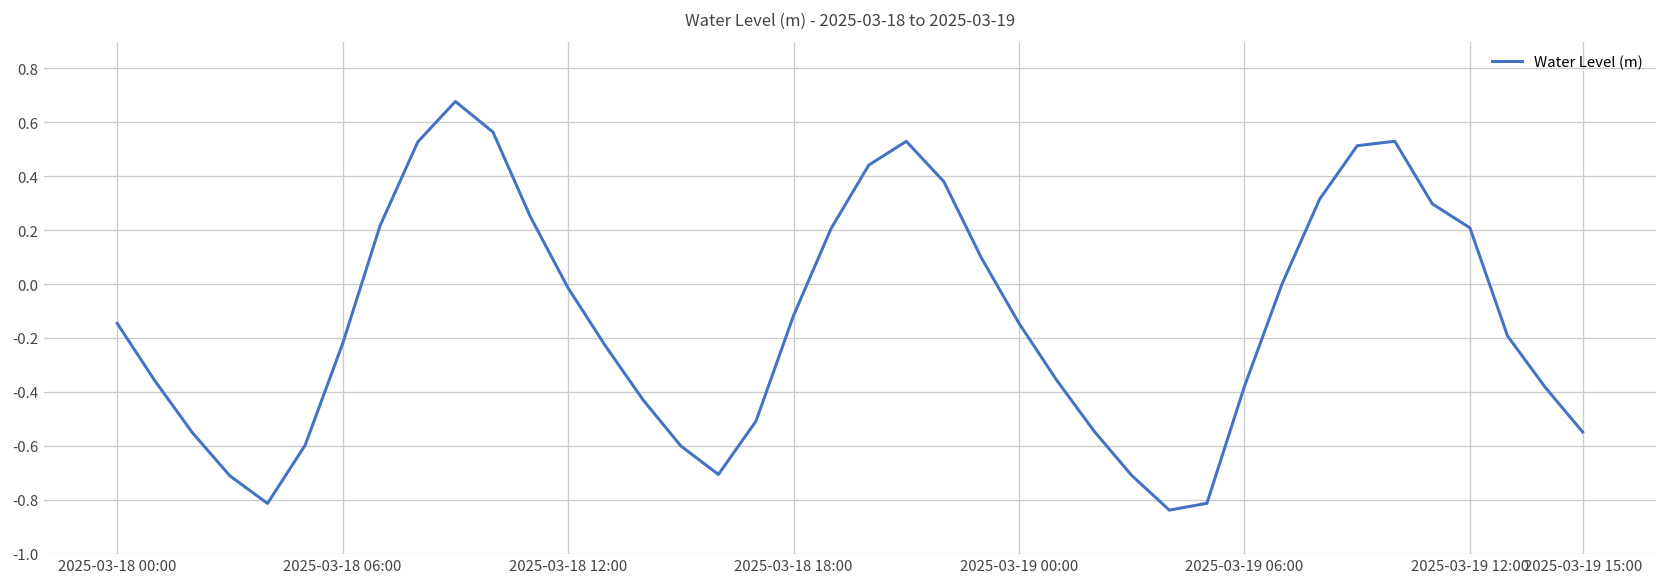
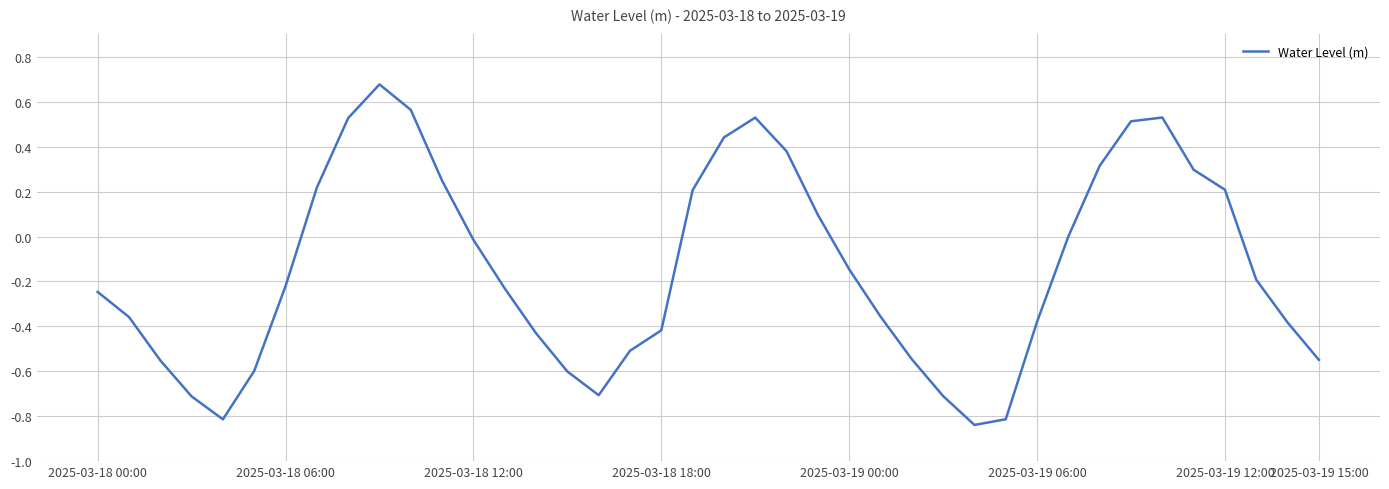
2025-03-18 00:00: -0.15 -> -0.25
2025-03-18 18:00: -0.12 -> -0.42
